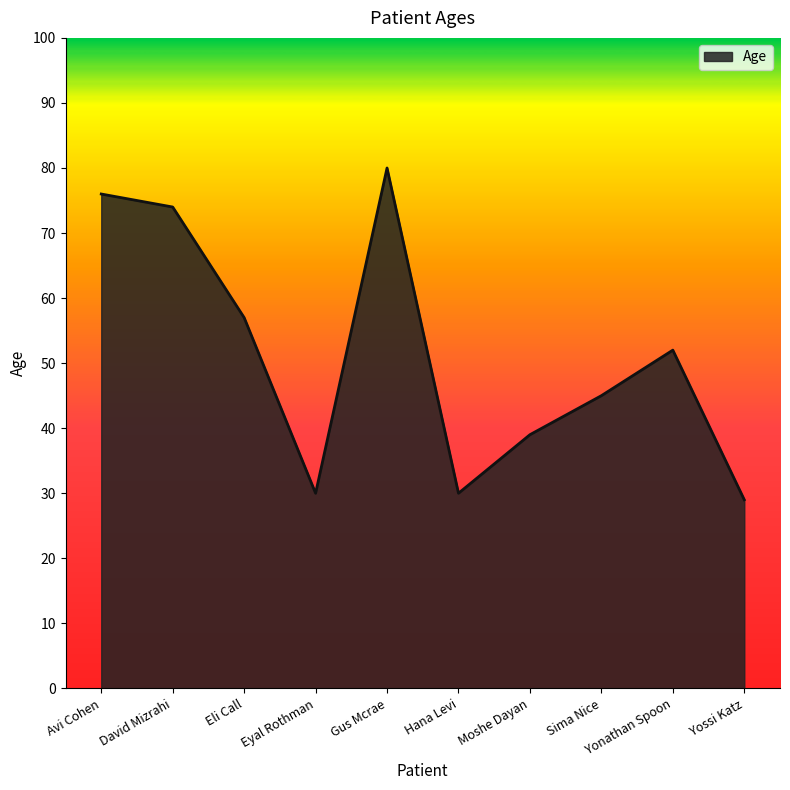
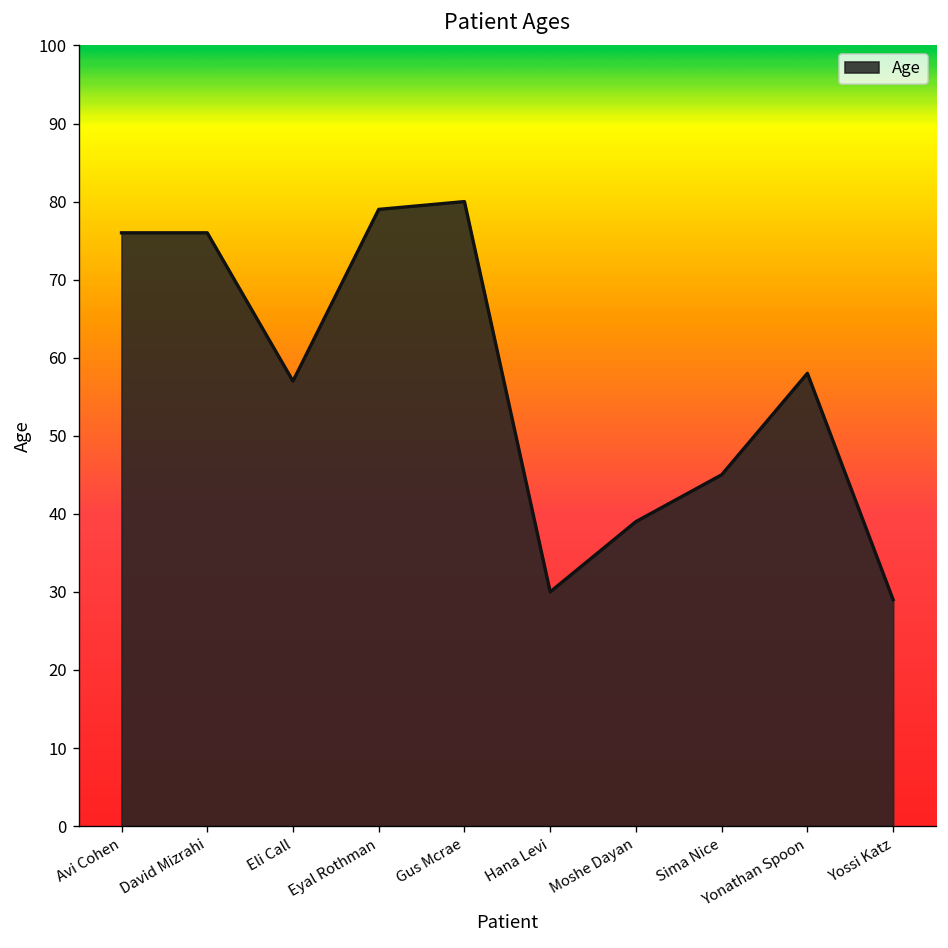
David Mizrahi: 74 -> 76
Eyal Rothman: 30 -> 79
Yonathan Spoon: 52 -> 58
